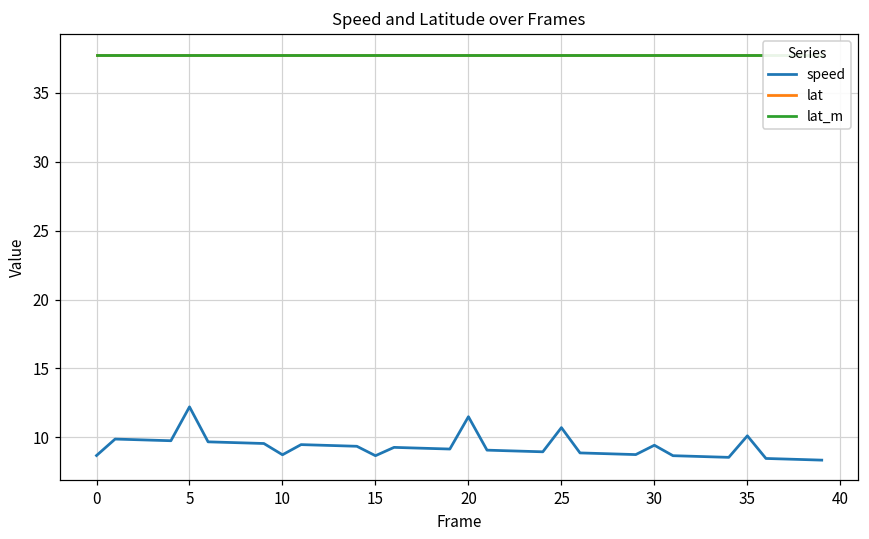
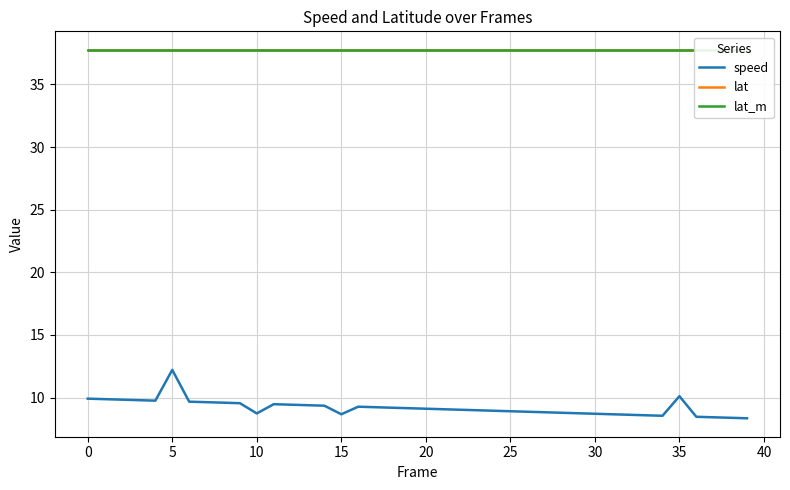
speed, 0: 8.7 -> 9.9
speed, 20: 11.5 -> 9.1
speed, 25: 10.7 -> 8.9
speed, 30: 9.4 -> 8.7
